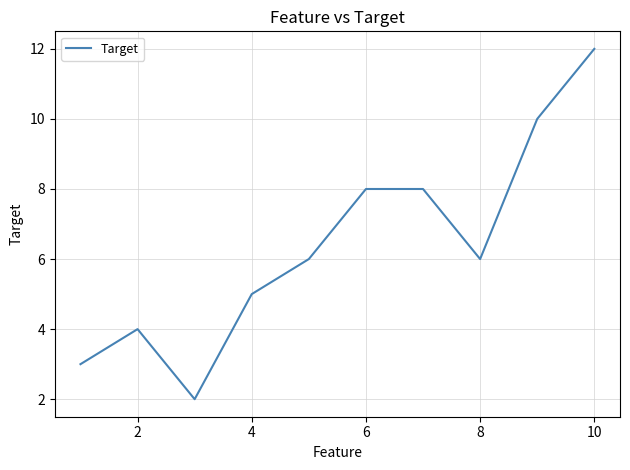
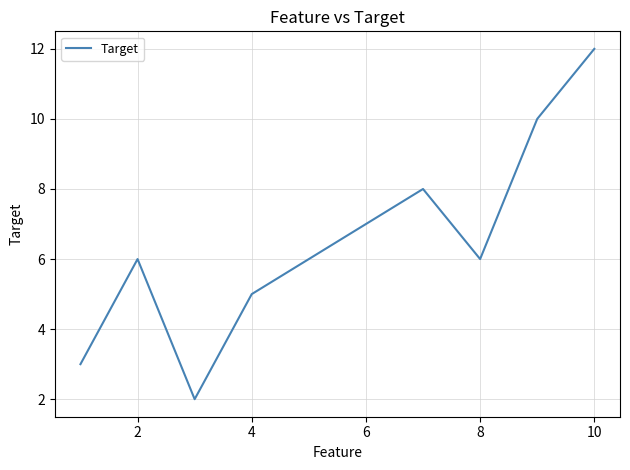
2: 4 -> 6
6: 8 -> 7
